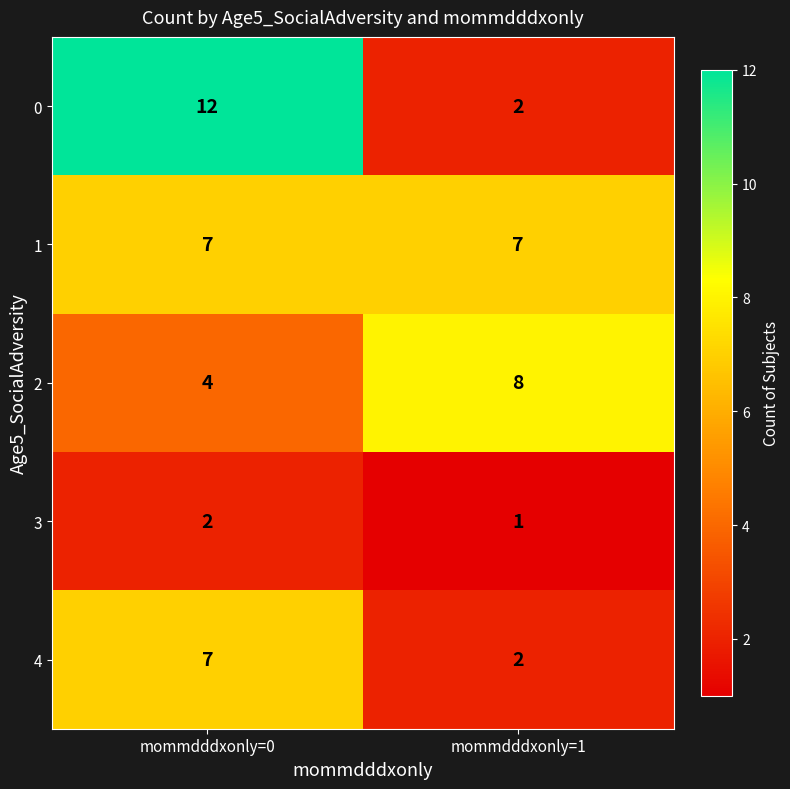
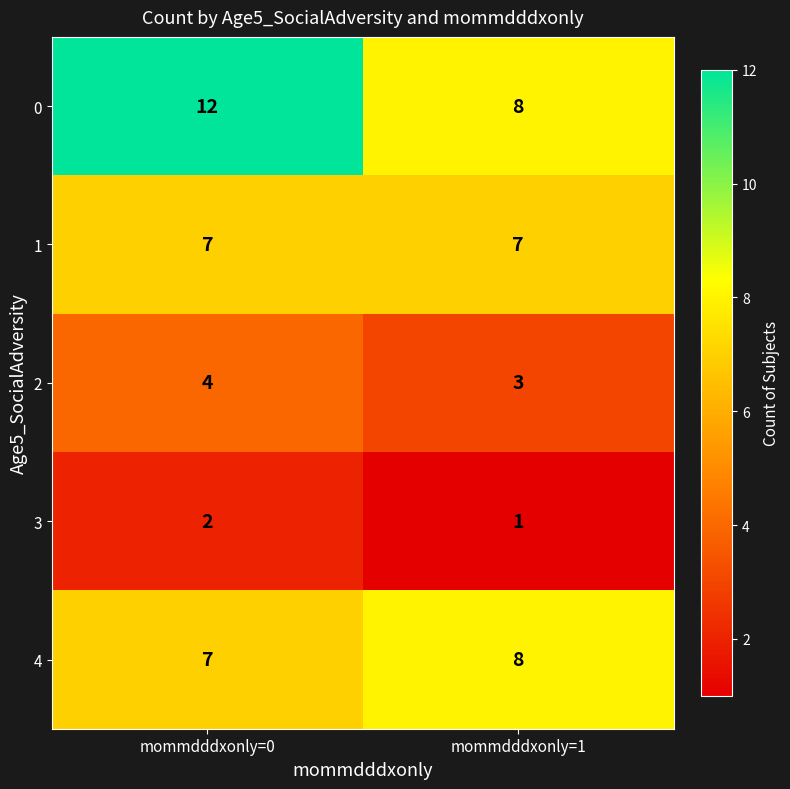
0, mommdddxonly=1: 2 -> 8
2, mommdddxonly=1: 8 -> 3
4, mommdddxonly=1: 2 -> 8
